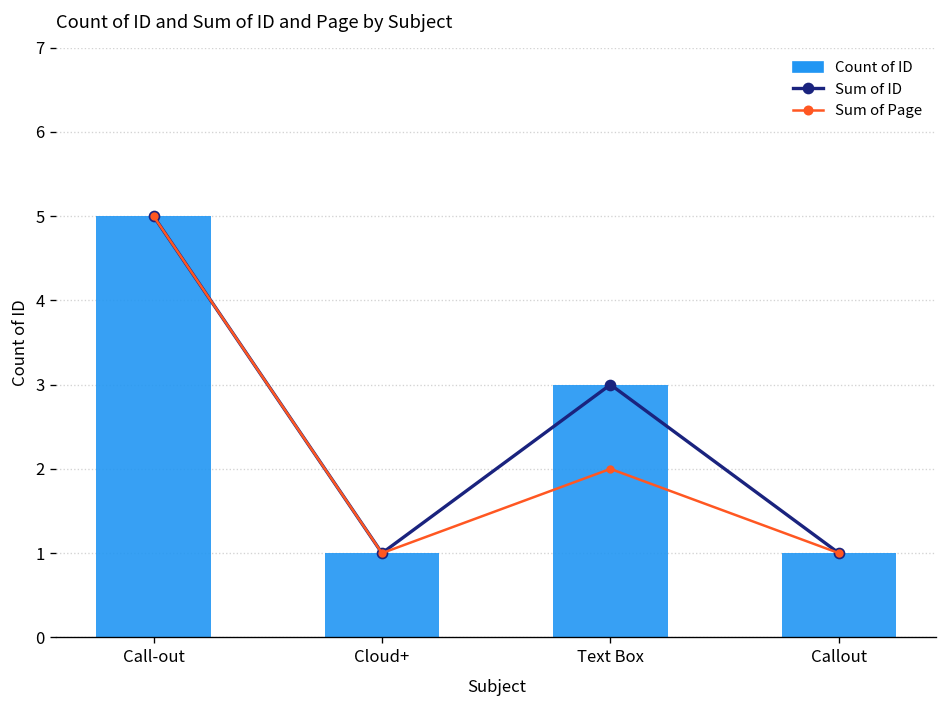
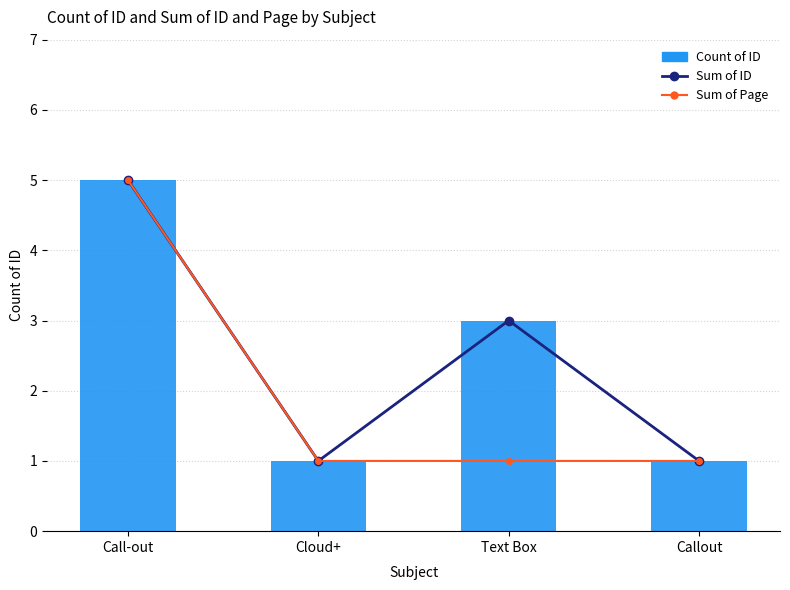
Sum of Page, Text Box: 2 -> 1
